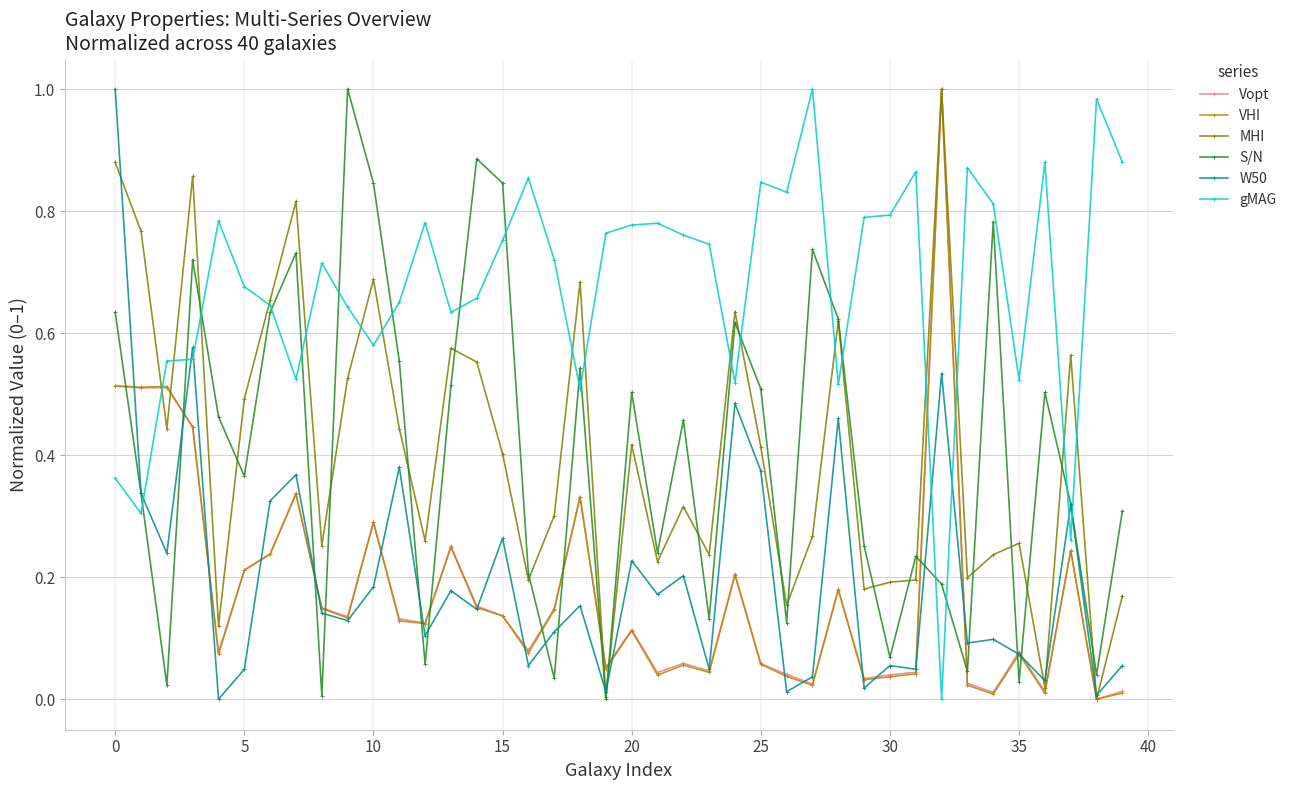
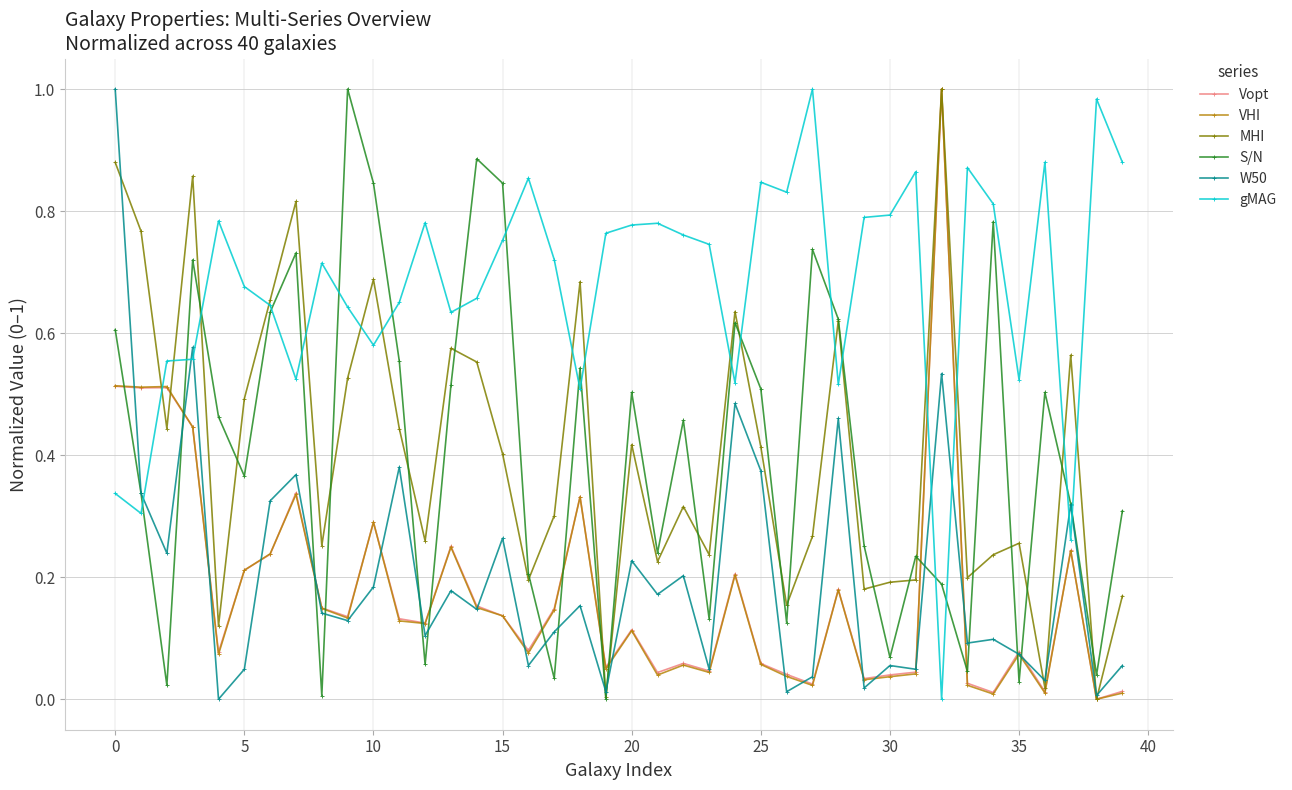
S/N, 0: 0.63 -> 0.61
gMAG, 0: 0.36 -> 0.34
